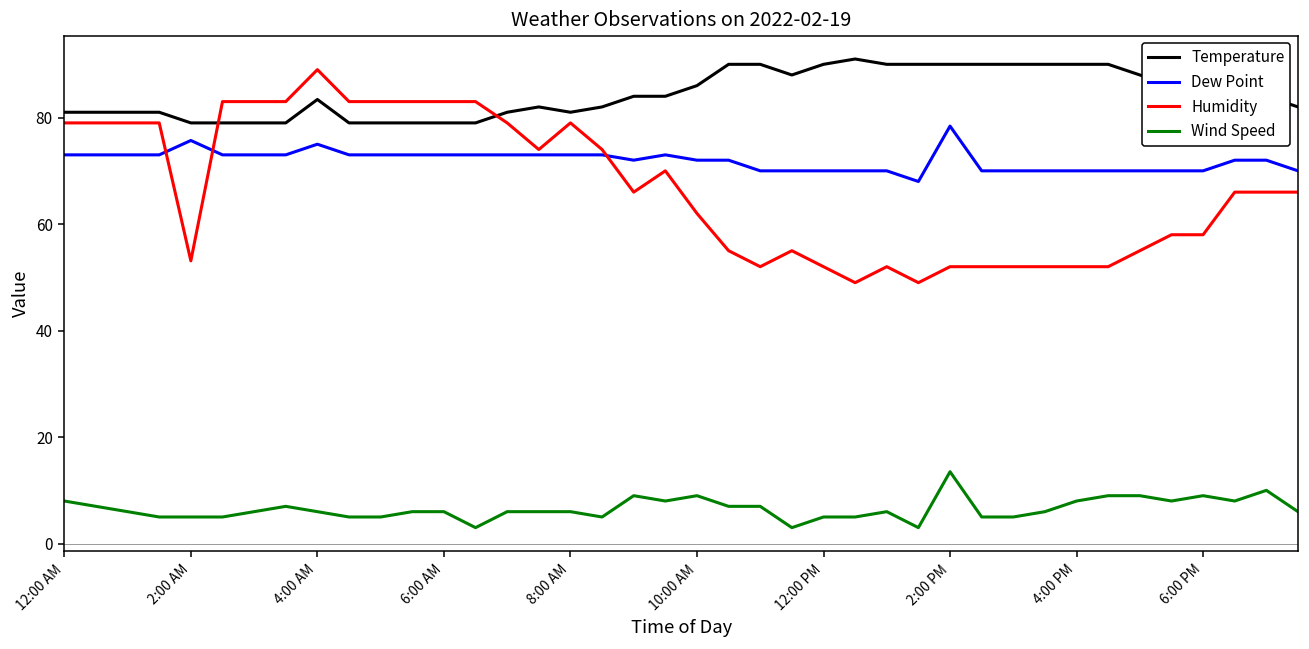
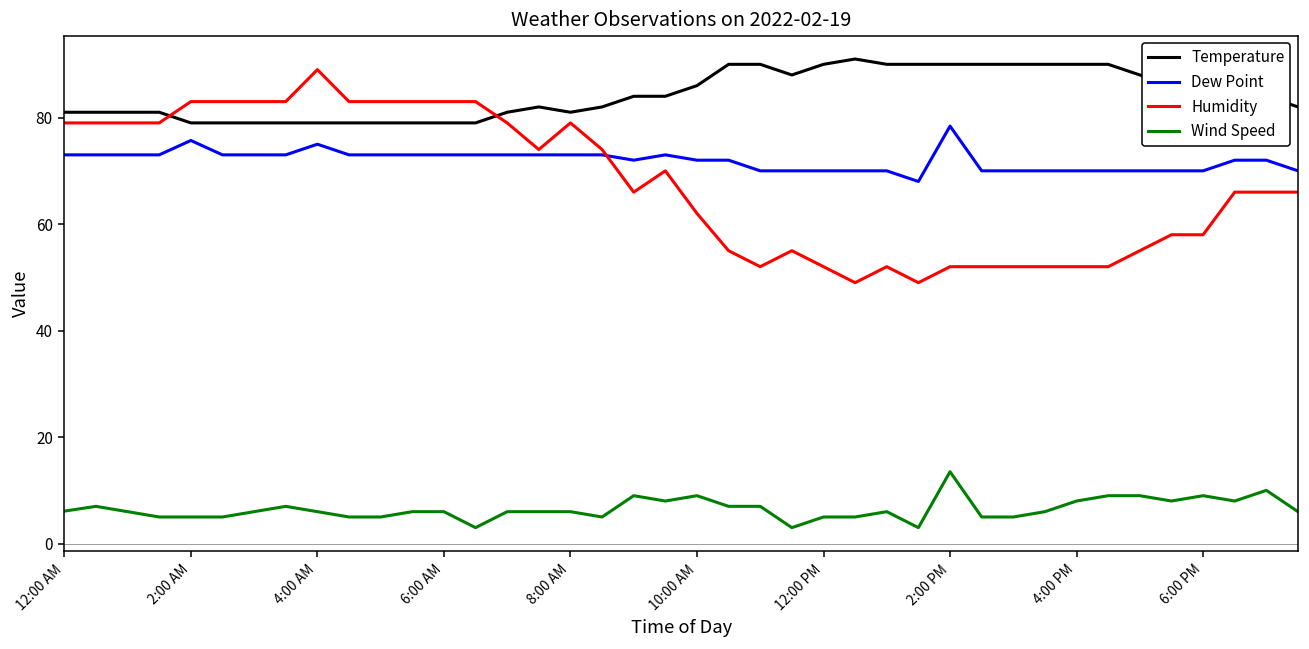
Wind Speed, 12:00 AM: 8 -> 6
Humidity, 2:00 AM: 53 -> 83
Temperature, 4:00 AM: 83 -> 79
